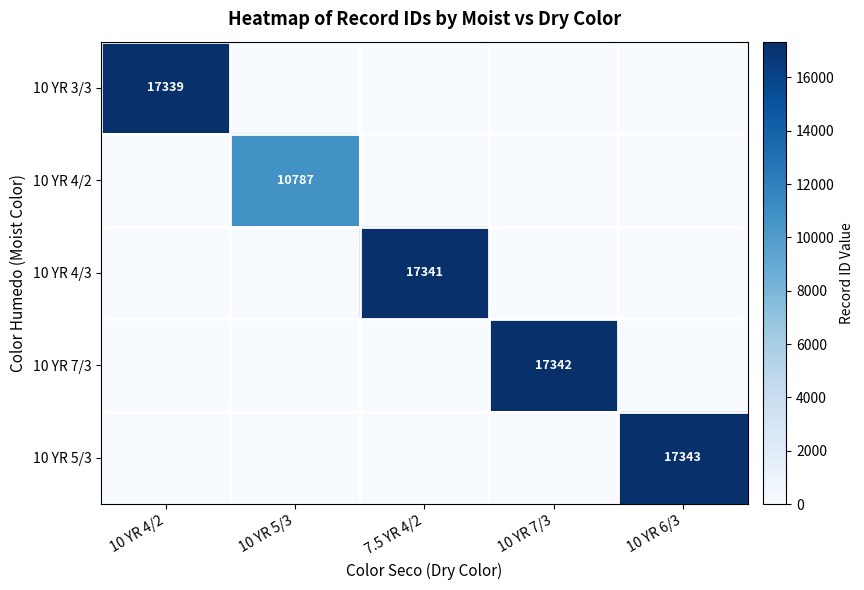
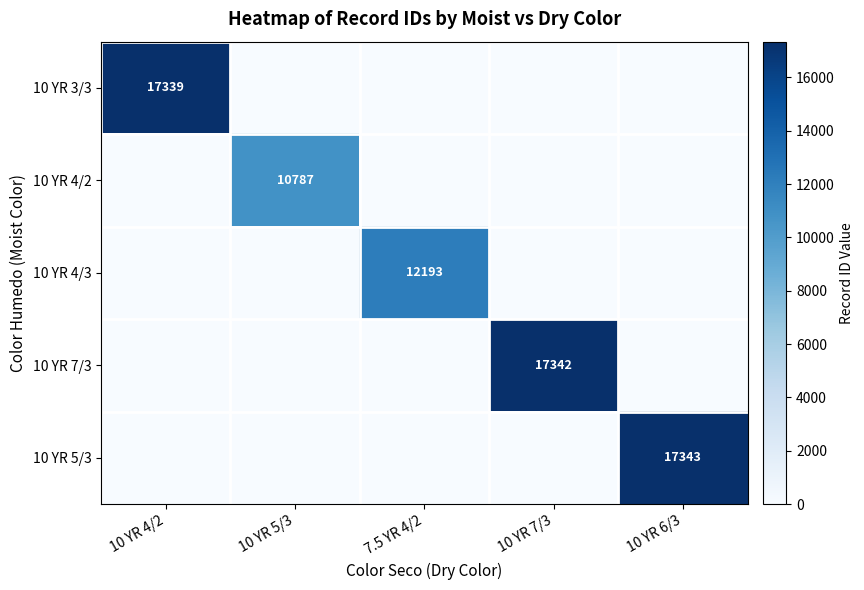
10 YR 4/3, 7.5 YR 4/2: 17341 -> 12193
